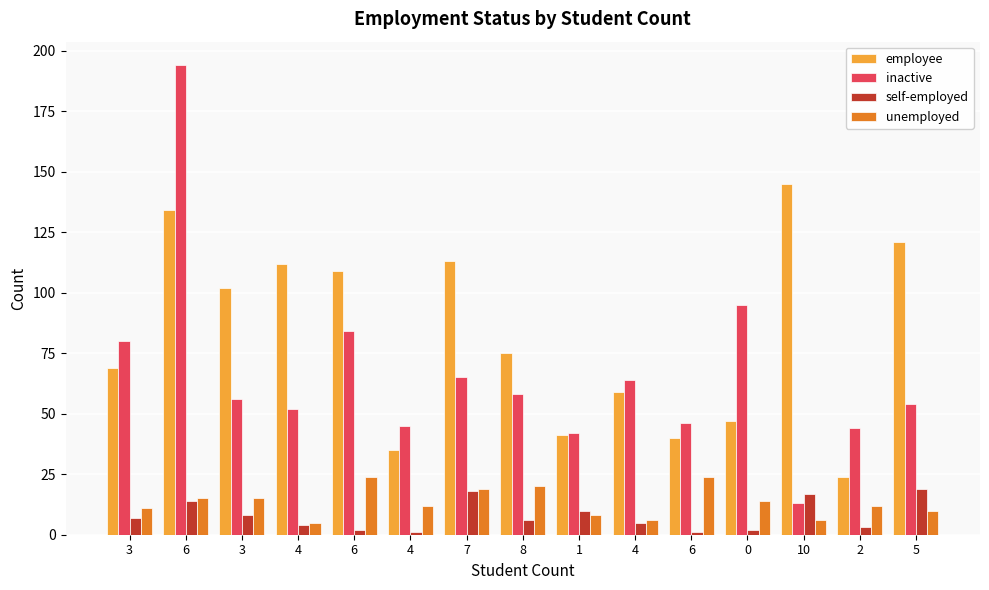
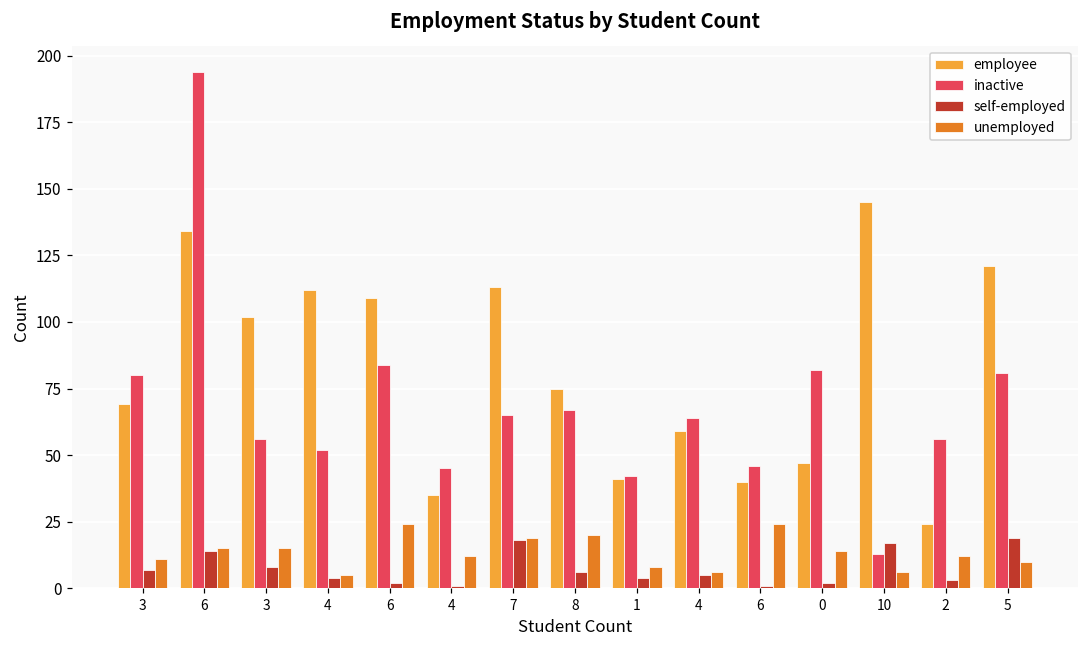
inactive, 8: 58 -> 67
self-employed, 1: 10 -> 4
inactive, 0: 95 -> 82
inactive, 2: 44 -> 56
inactive, 5: 54 -> 81
